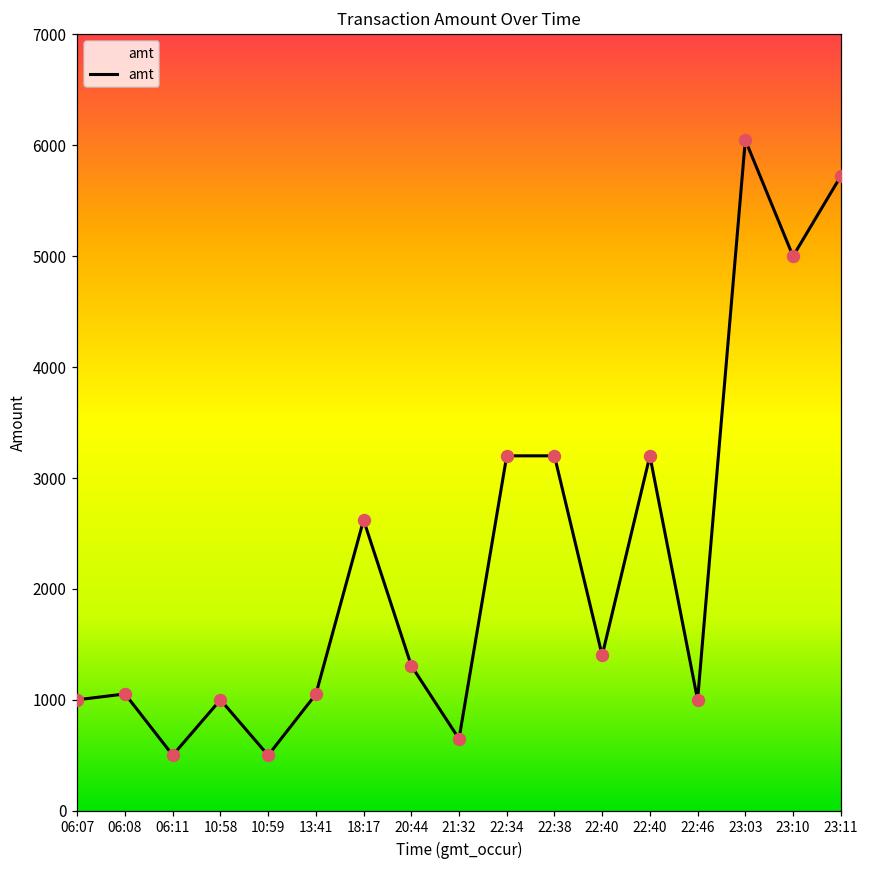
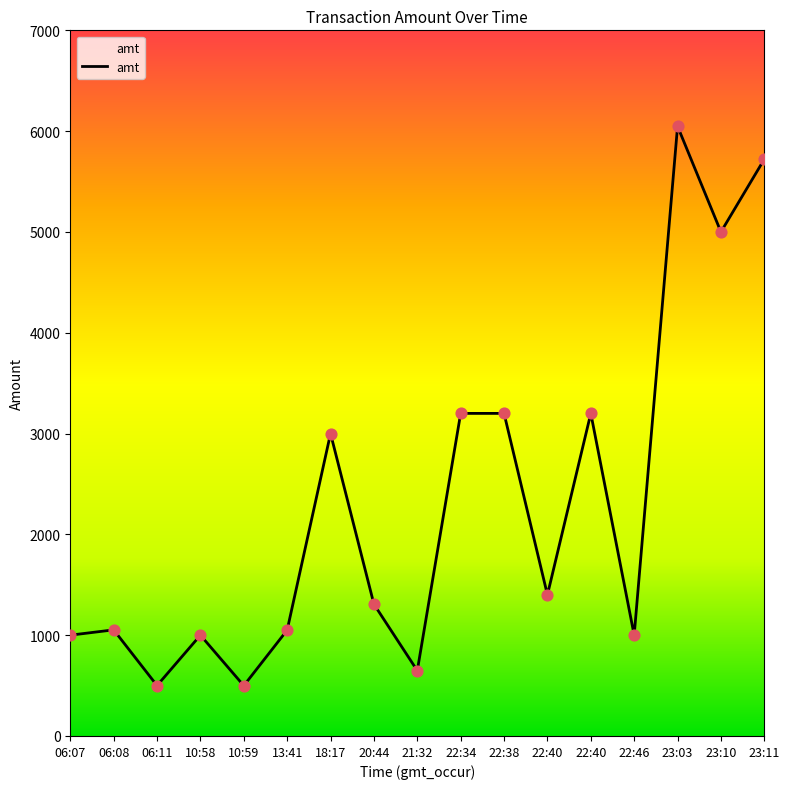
18:17: 2620 -> 3000
